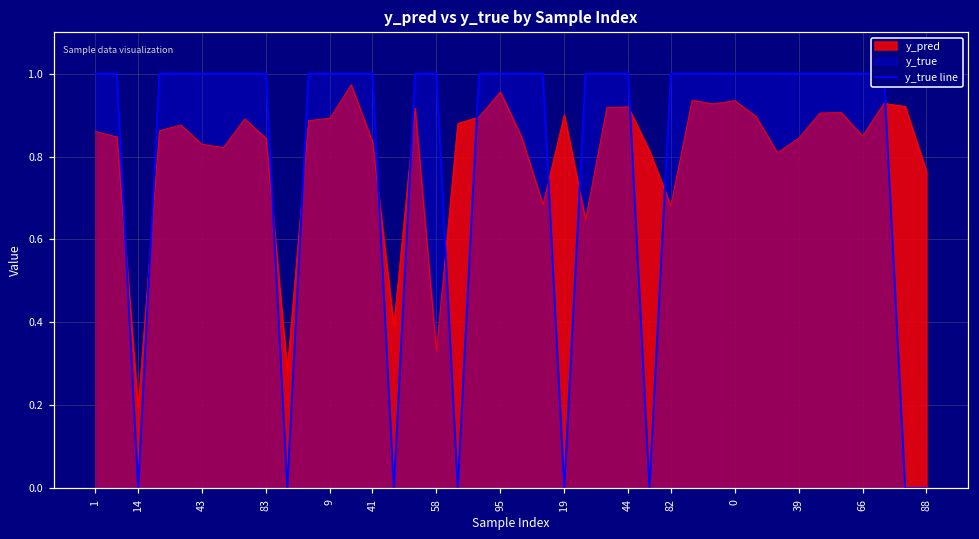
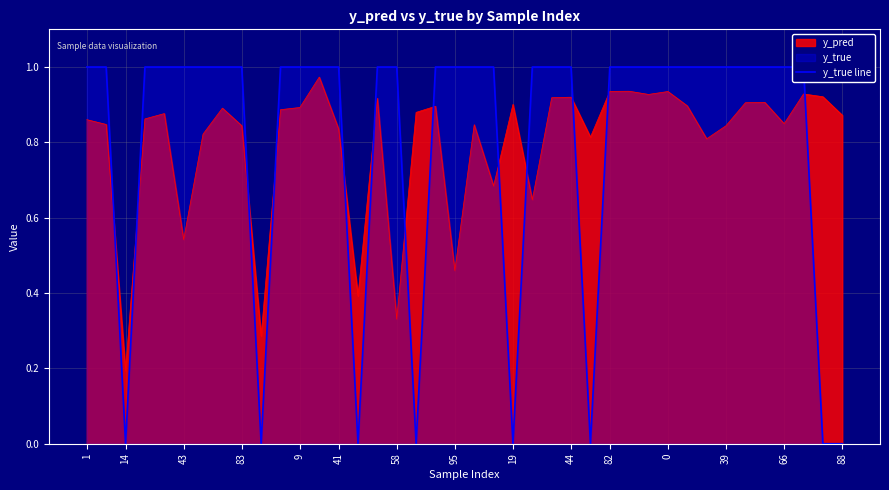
y_pred, 43: 0.83 -> 0.54
y_pred, 95: 0.96 -> 0.46
y_pred, 82: 0.68 -> 0.94
y_pred, 88: 0.76 -> 0.87
